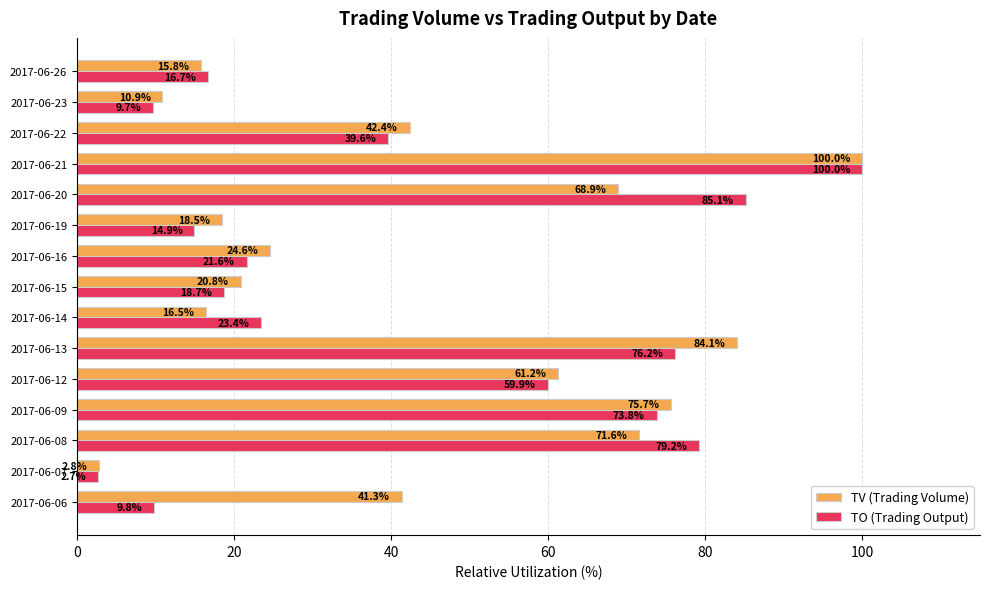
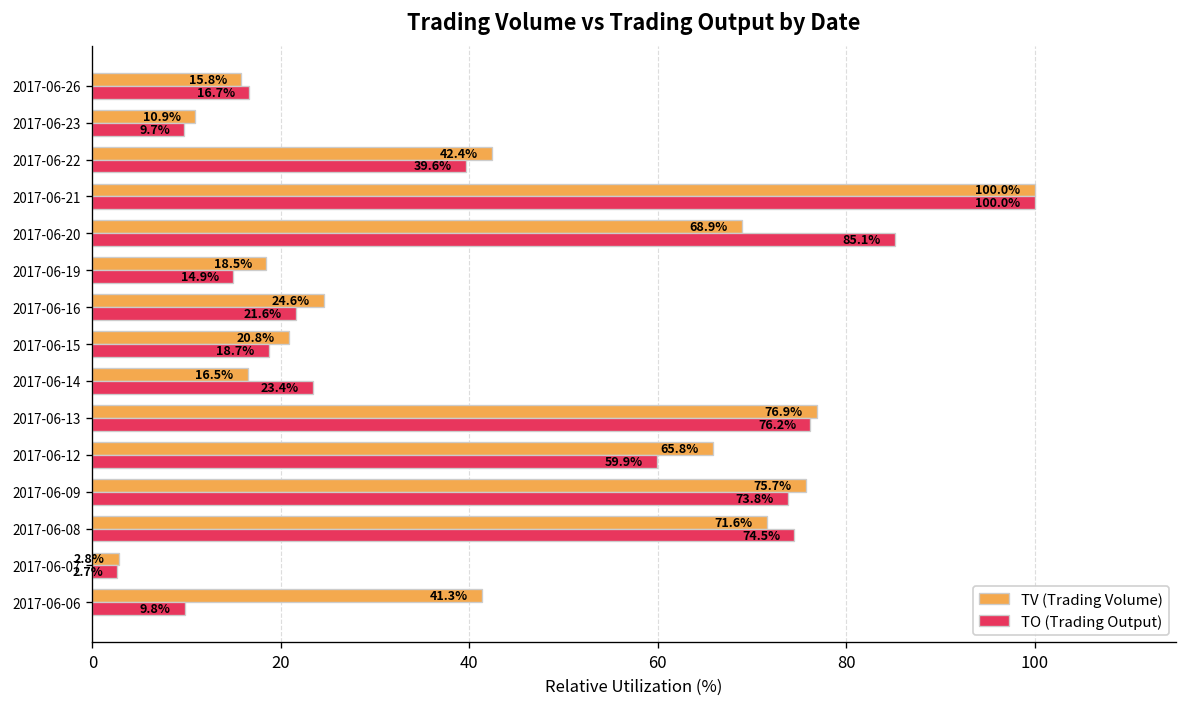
TV (Trading Volume), 2017-06-13: 84.1% -> 76.9%
TV (Trading Volume), 2017-06-12: 61.2% -> 65.8%
TO (Trading Output), 2017-06-08: 79.2% -> 74.5%
